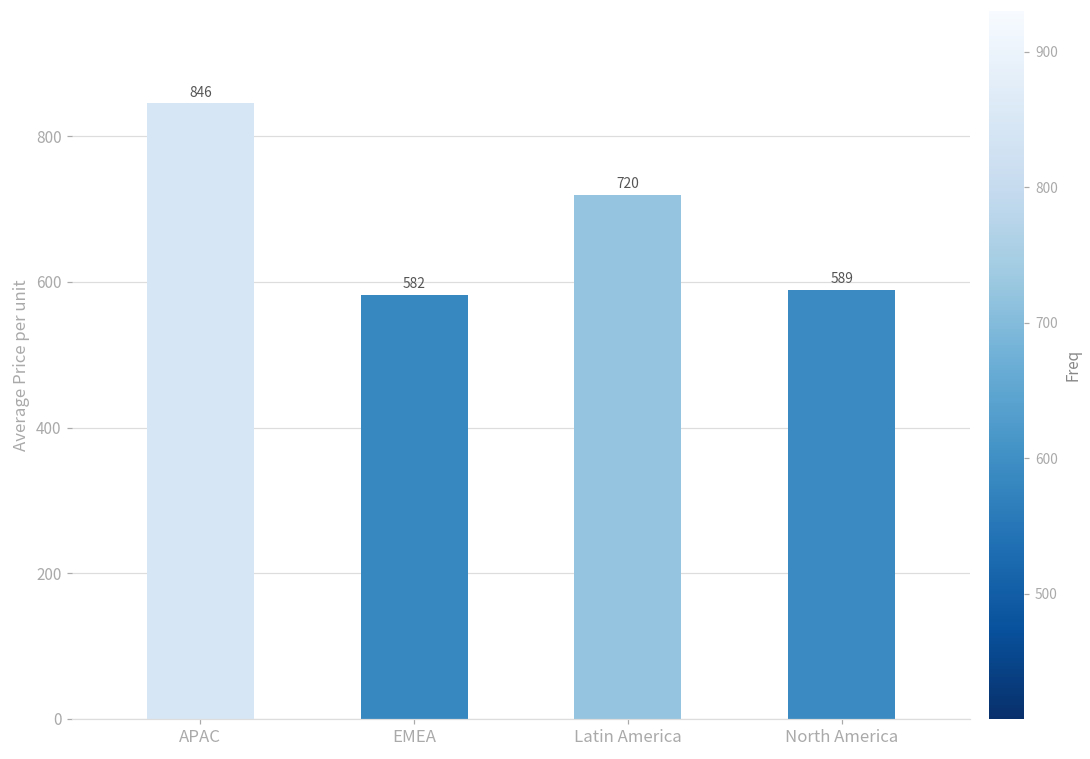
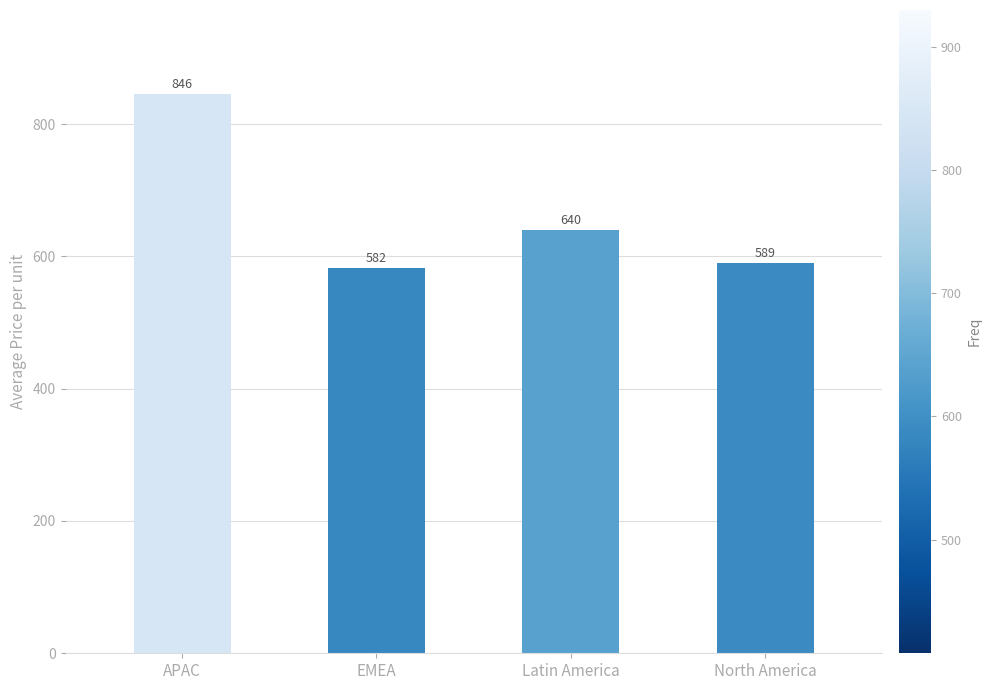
Latin America: 720 -> 640
